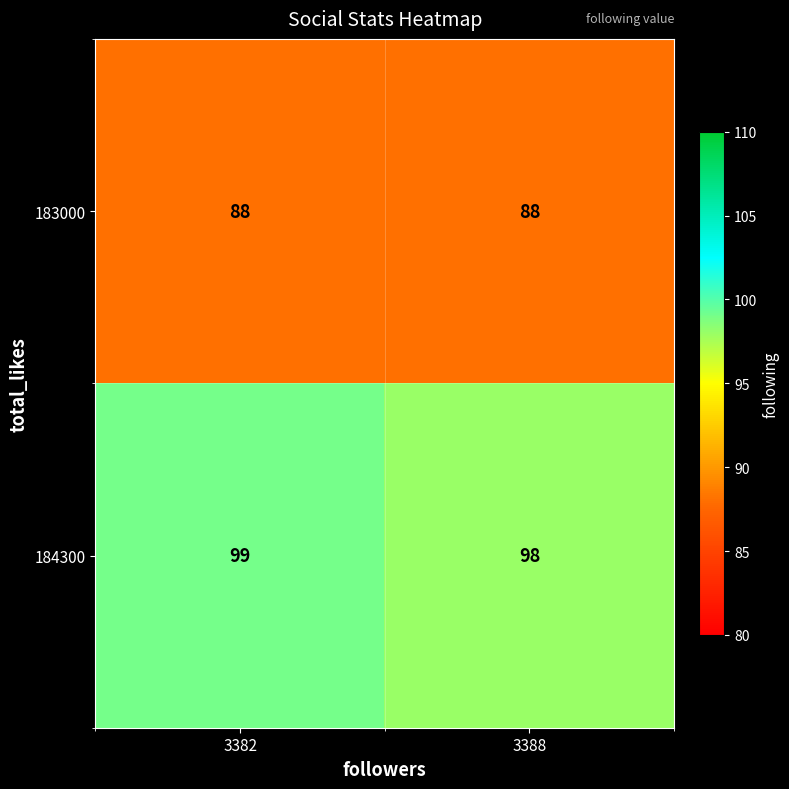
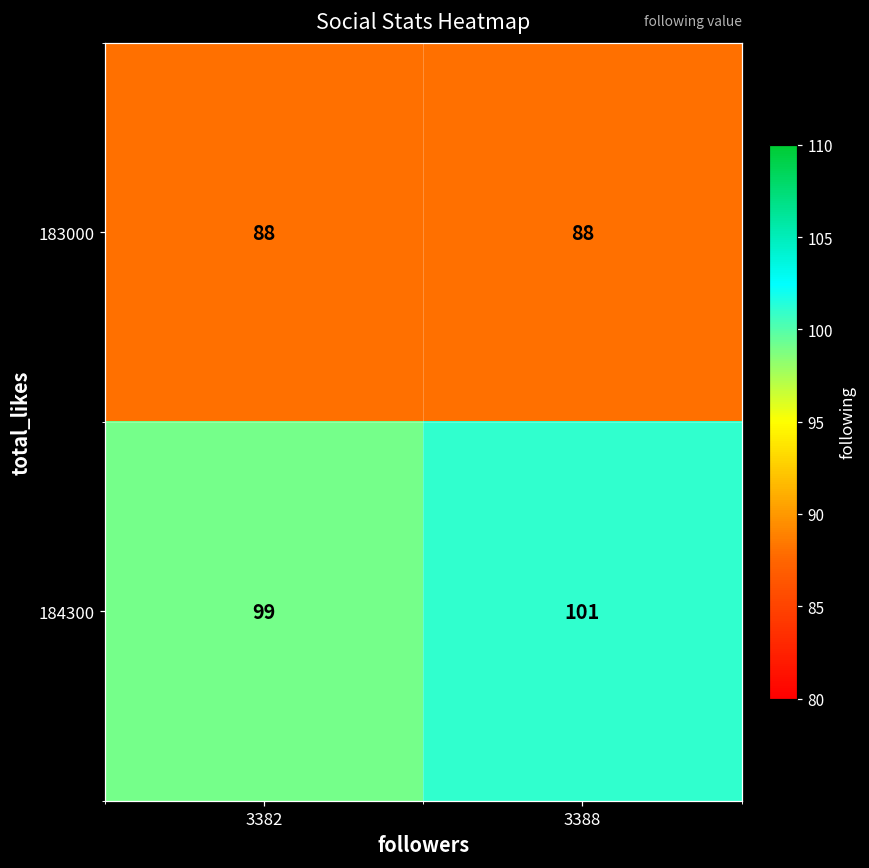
184300, 3388: 98 -> 101
